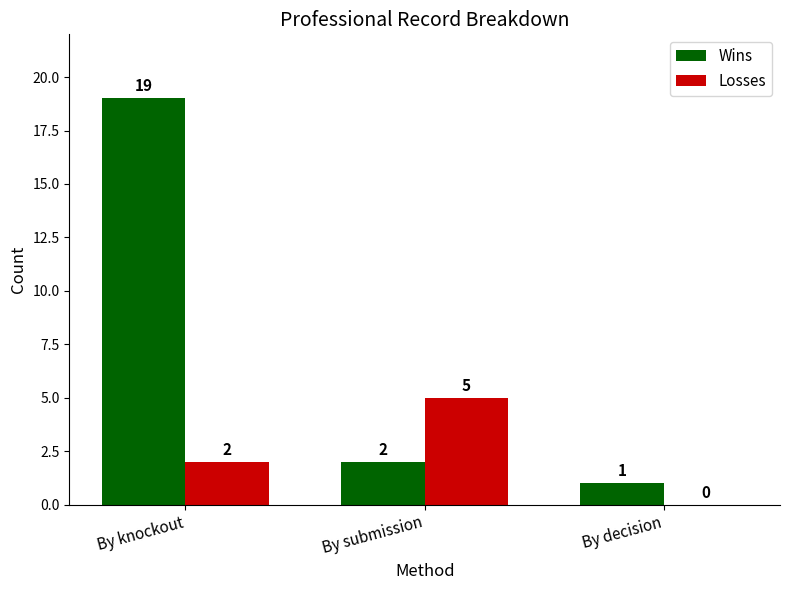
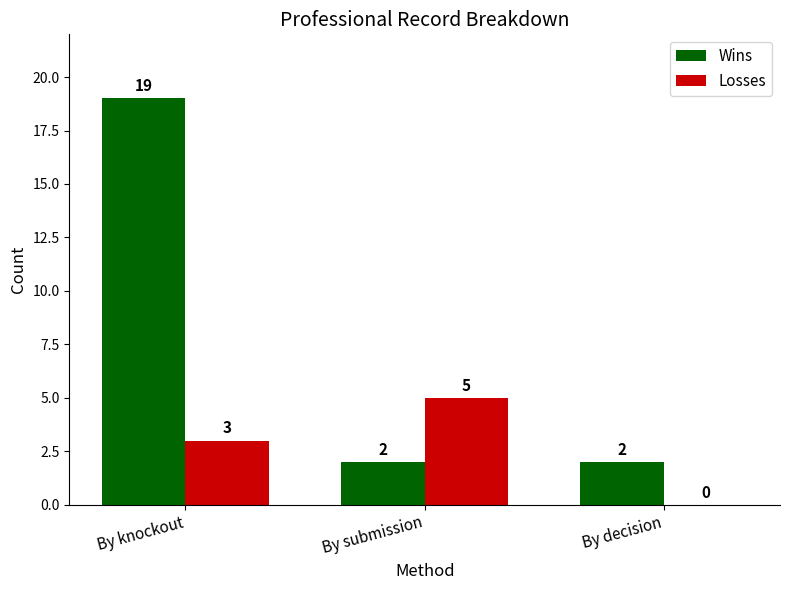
Losses, By knockout: 2 -> 3
Wins, By decision: 1 -> 2
